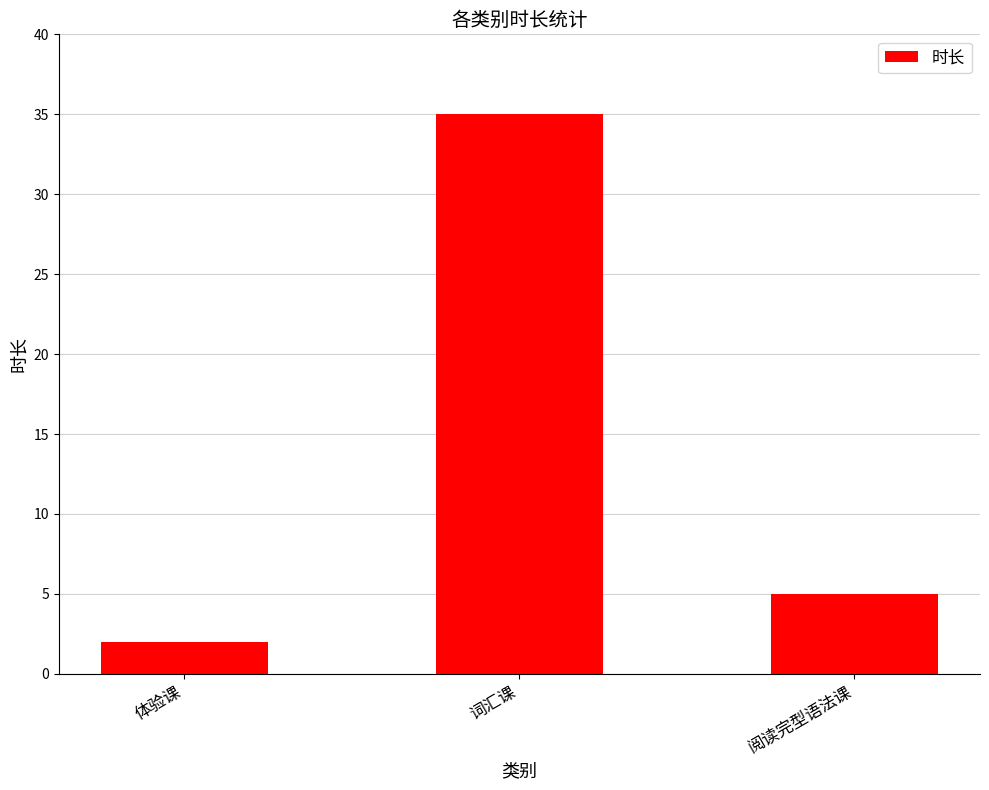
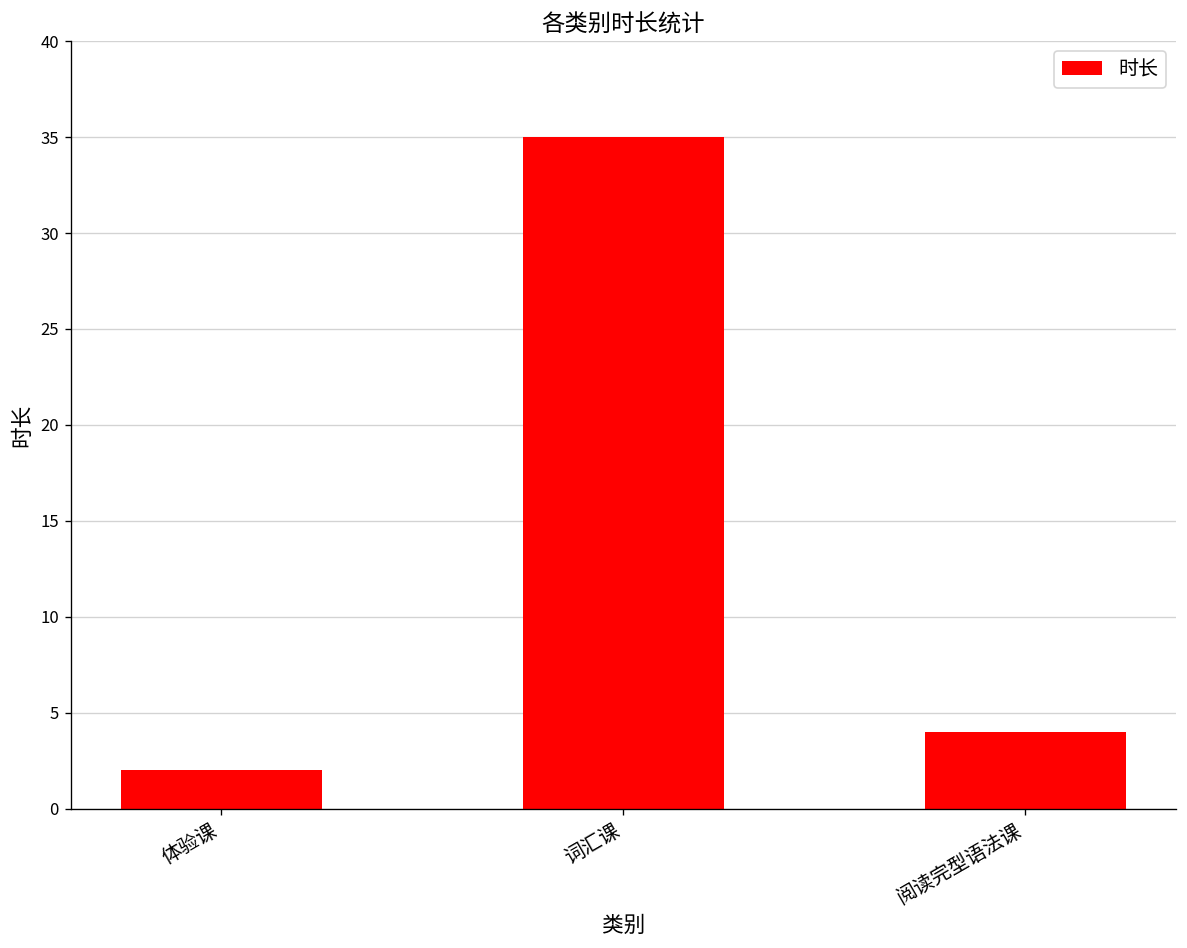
阅读完型语法课: 5 -> 4
